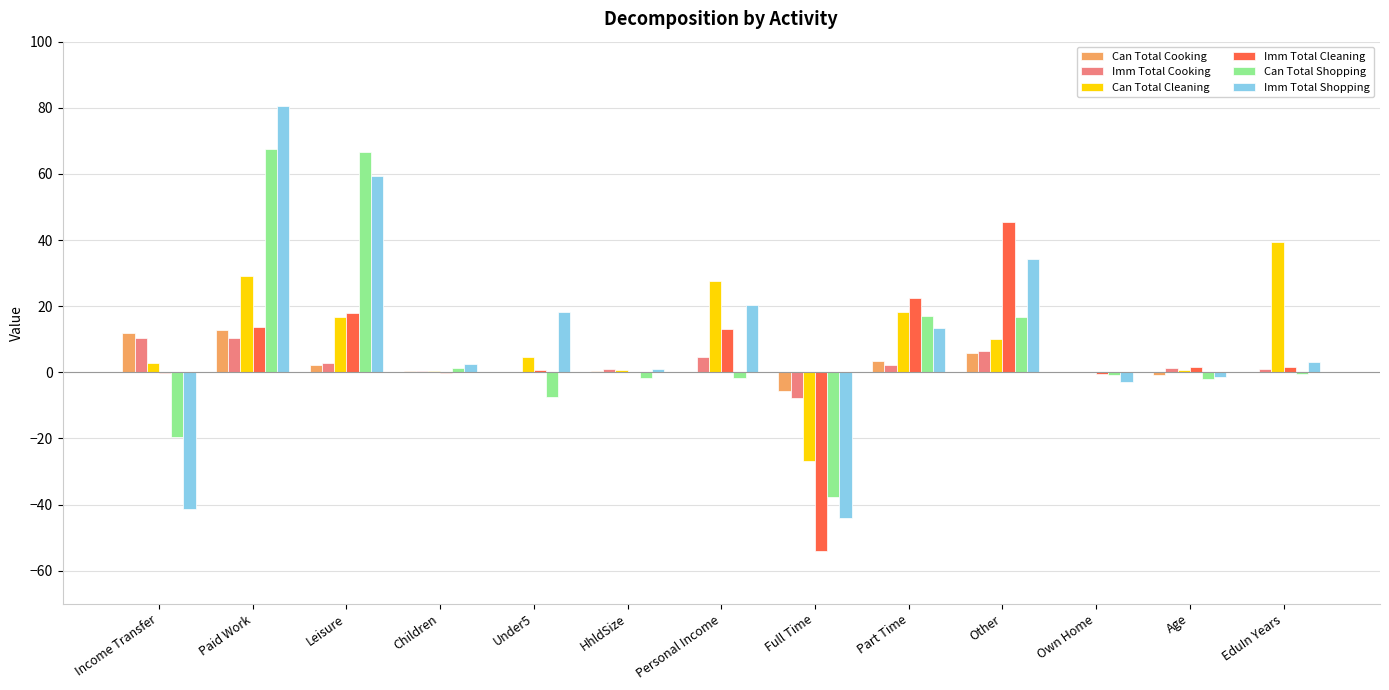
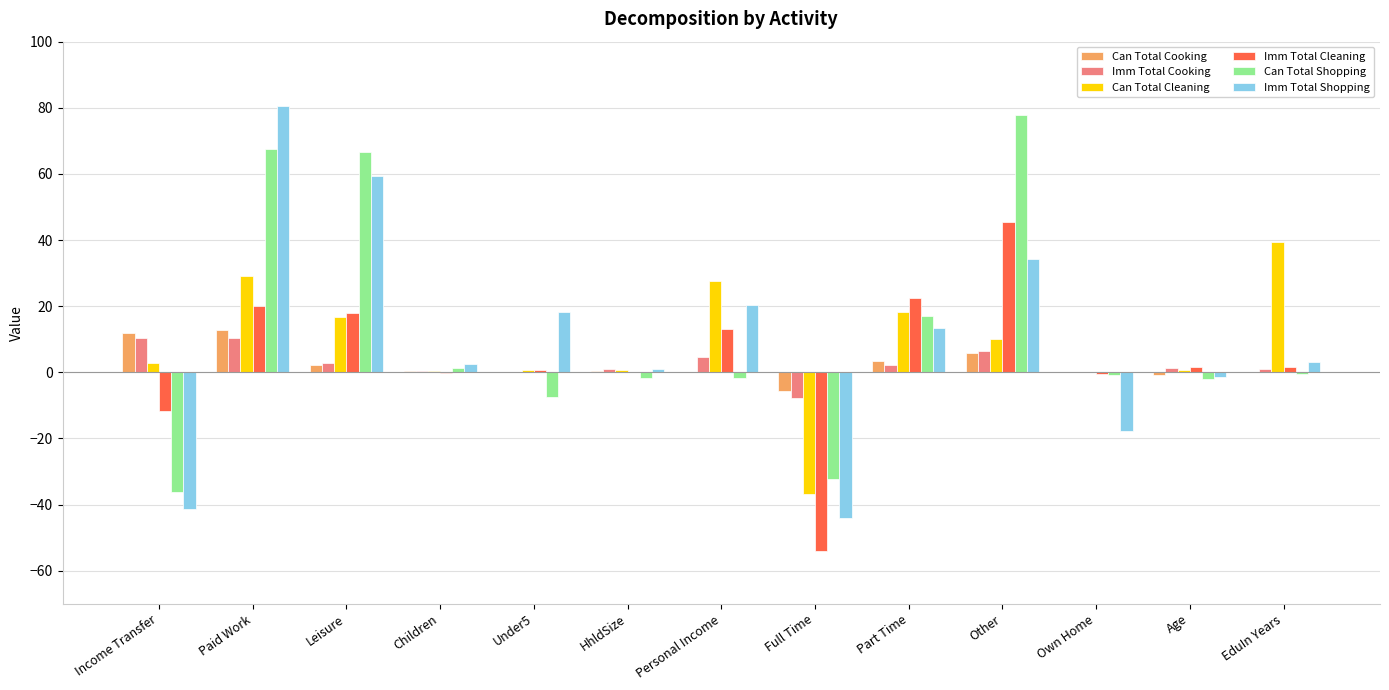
Imm Total Cleaning, Income Transfer: 0 -> -12
Can Total Shopping, Income Transfer: -20 -> -36
Imm Total Cleaning, Paid Work: 14 -> 20
Can Total Cleaning, Under5: 5 -> 1
Can Total Cleaning, Full Time: -27 -> -37
Can Total Shopping, Full Time: -38 -> -32
Can Total Shopping, Other: 17 -> 78
Imm Total Shopping, Own Home: -3 -> -18
